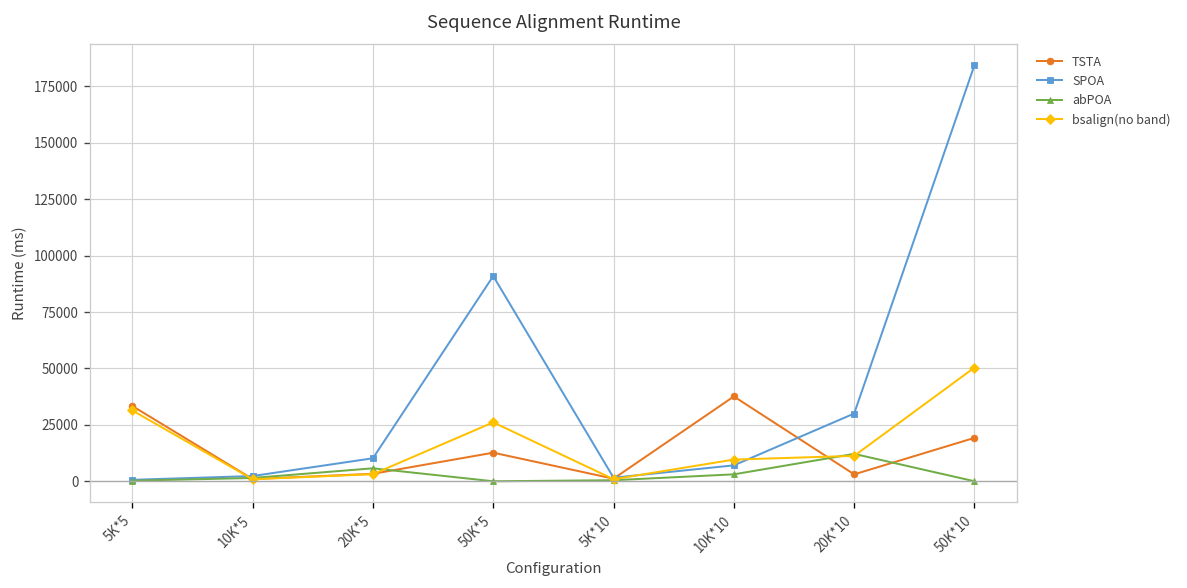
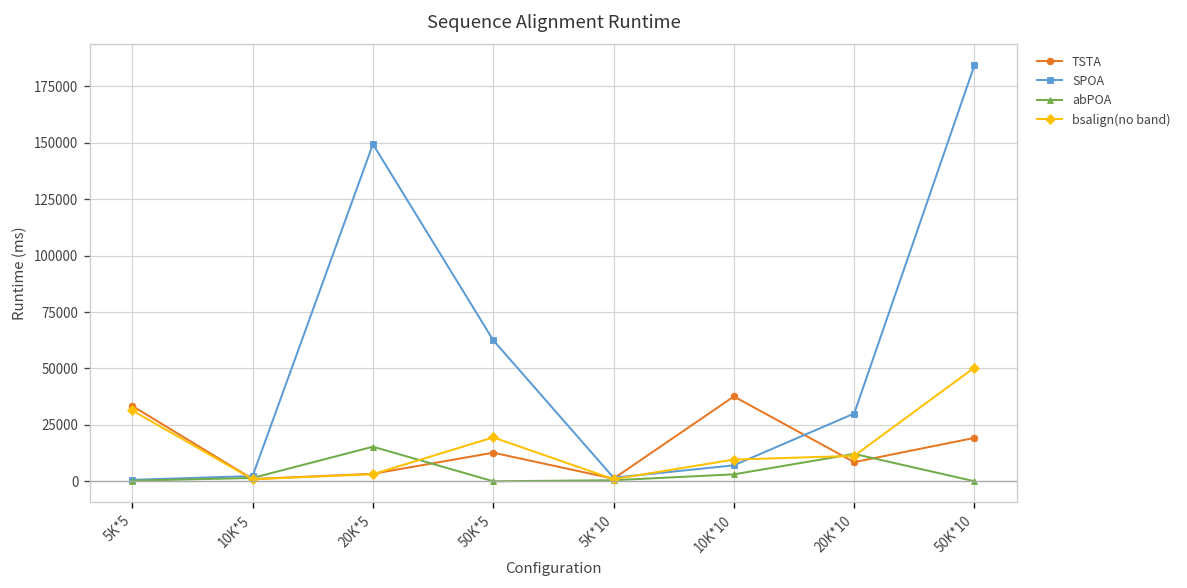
SPOA, 20K*5: 10000 -> 149000
abPOA, 20K*5: 6000 -> 15000
SPOA, 50K*5: 91000 -> 63000
bsalign(no band), 50K*5: 26000 -> 19000
TSTA, 20K*10: 3000 -> 8000
